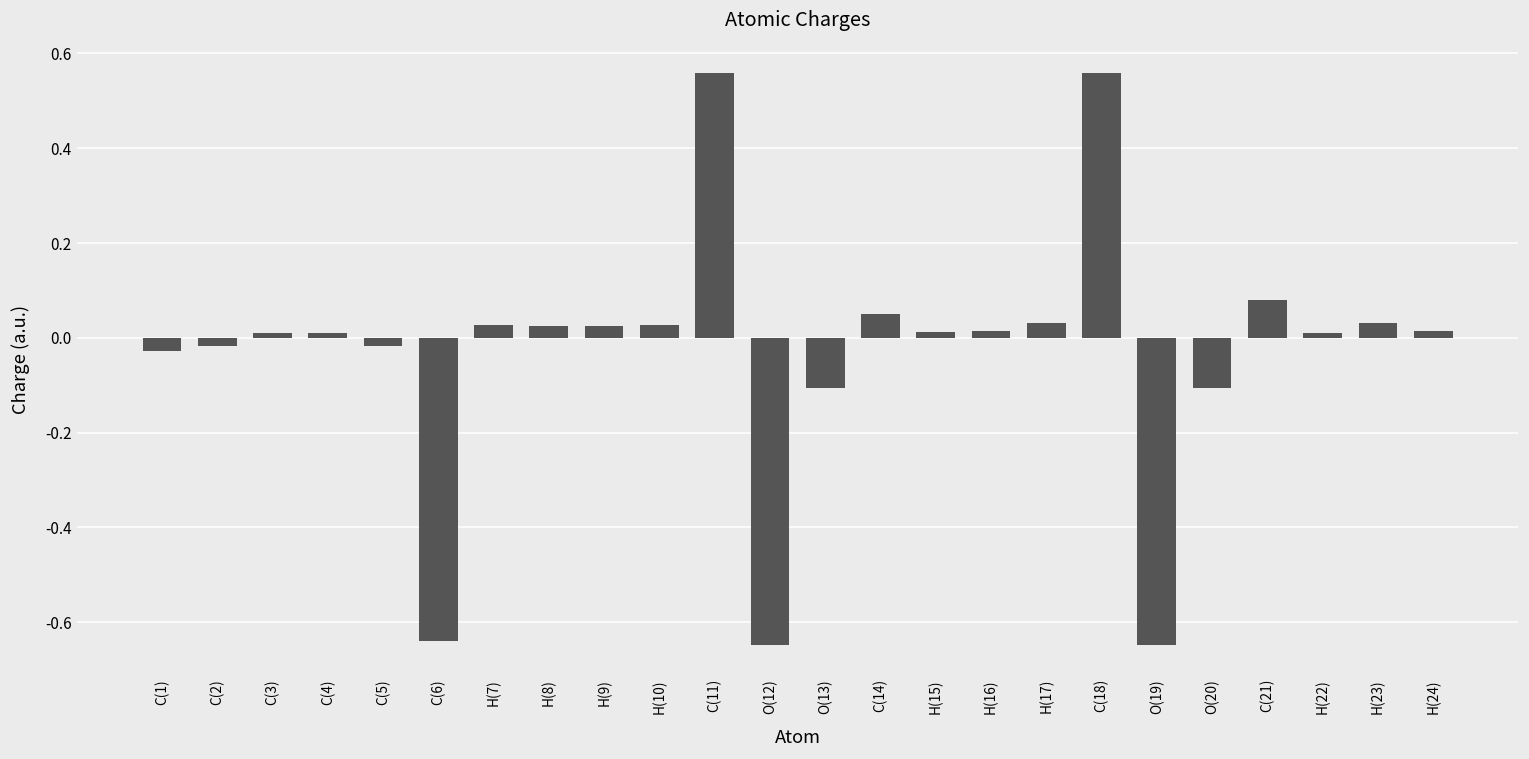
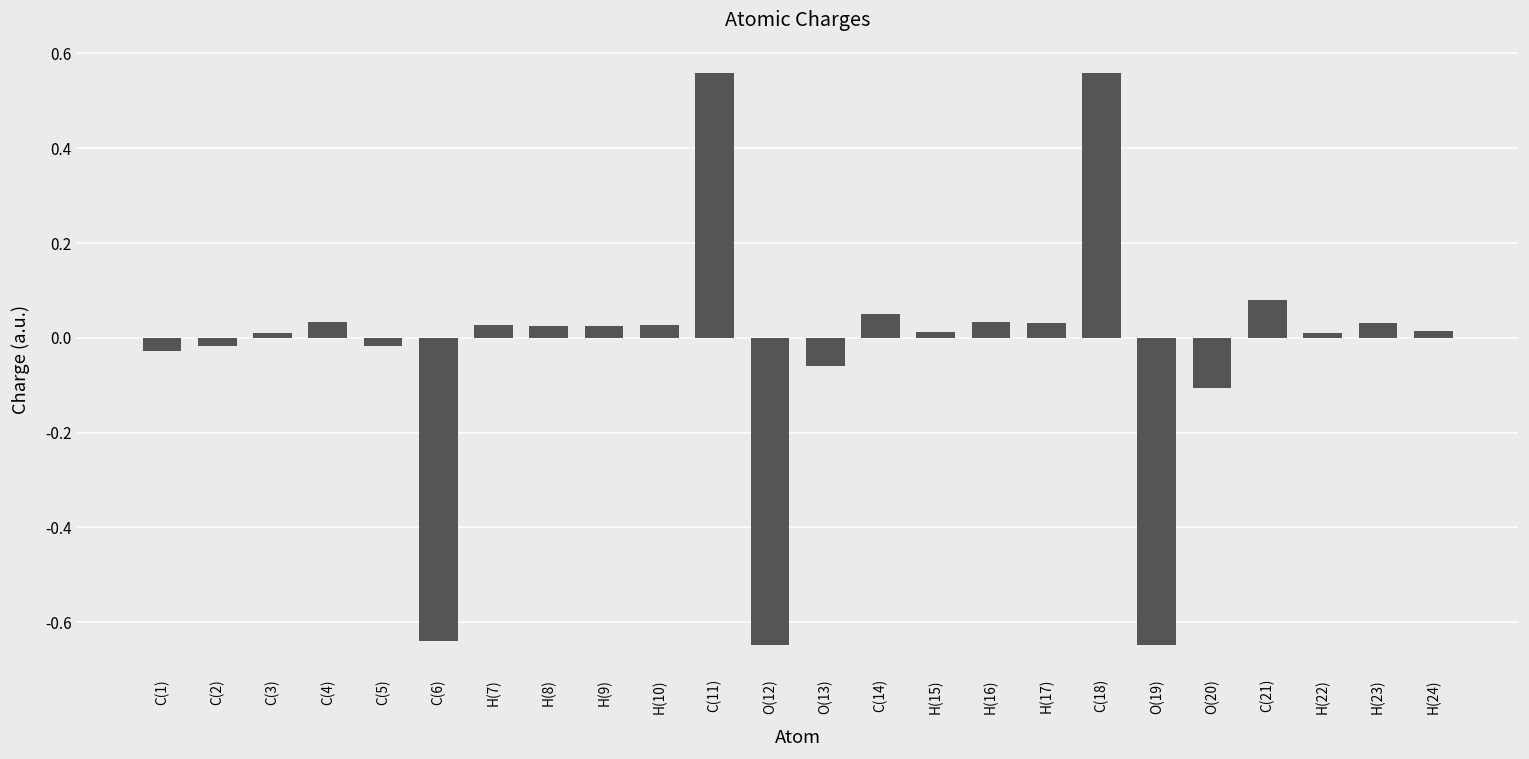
C(4): 0.01 -> 0.03
O(13): -0.11 -> -0.06
H(16): 0.01 -> 0.03
